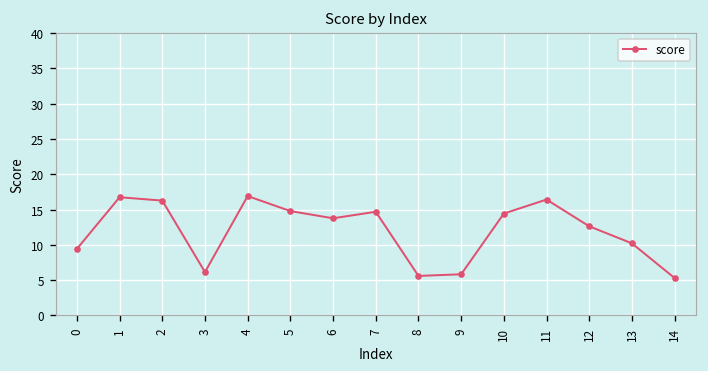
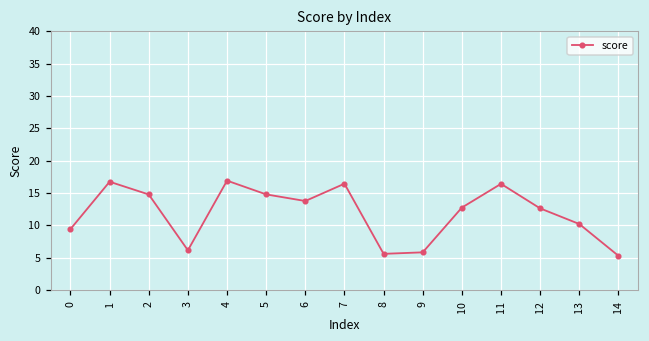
2: 16 -> 15
7: 15 -> 16
10: 14 -> 13
